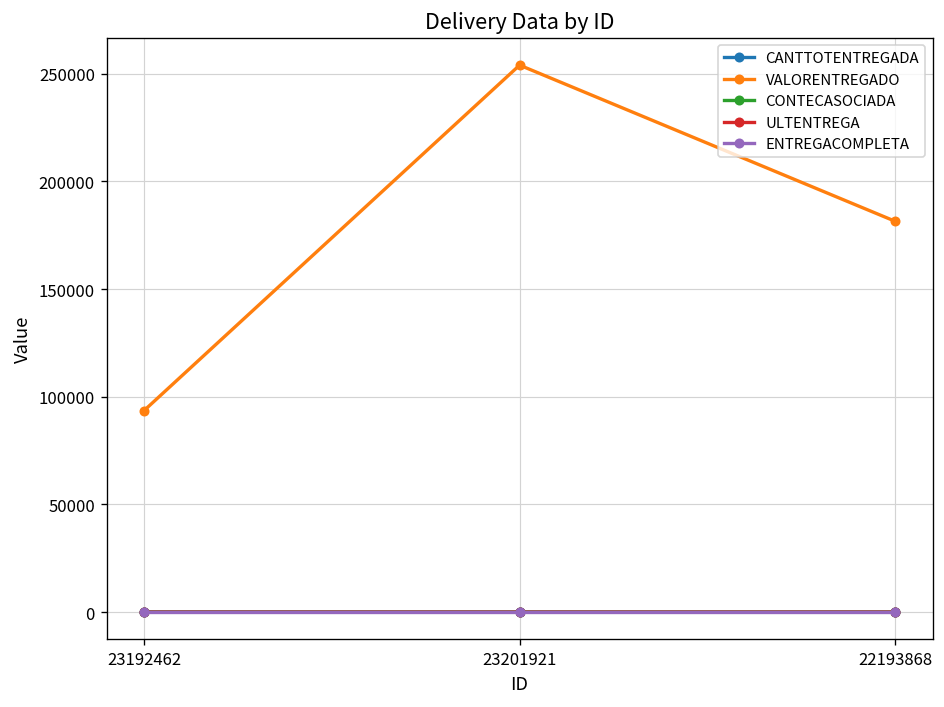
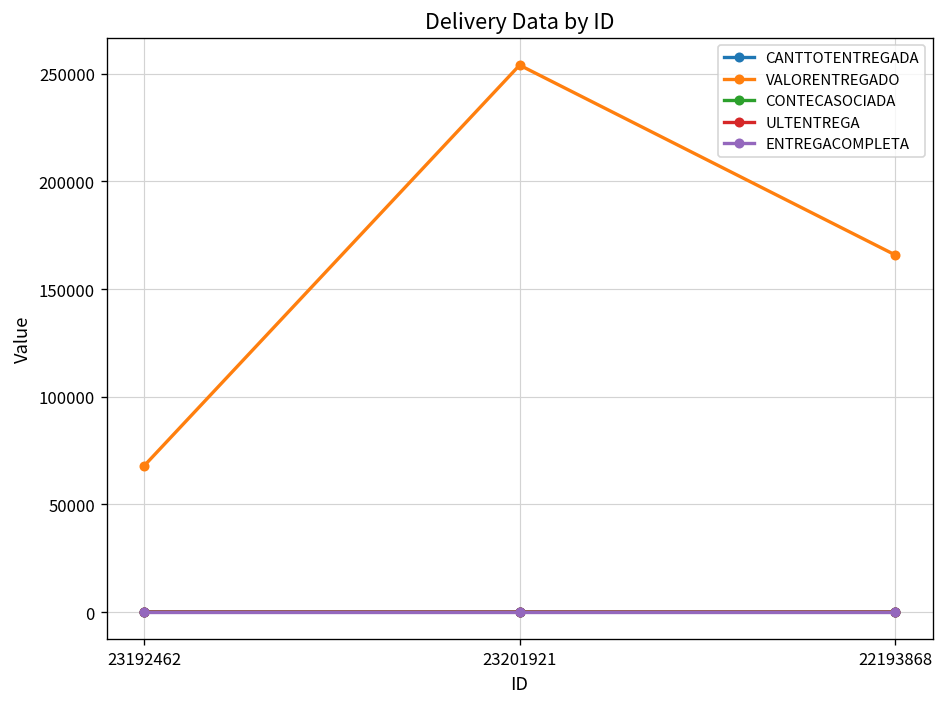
VALORENTREGADO, 23192462: 94000 -> 68000
VALORENTREGADO, 22193868: 181000 -> 166000
